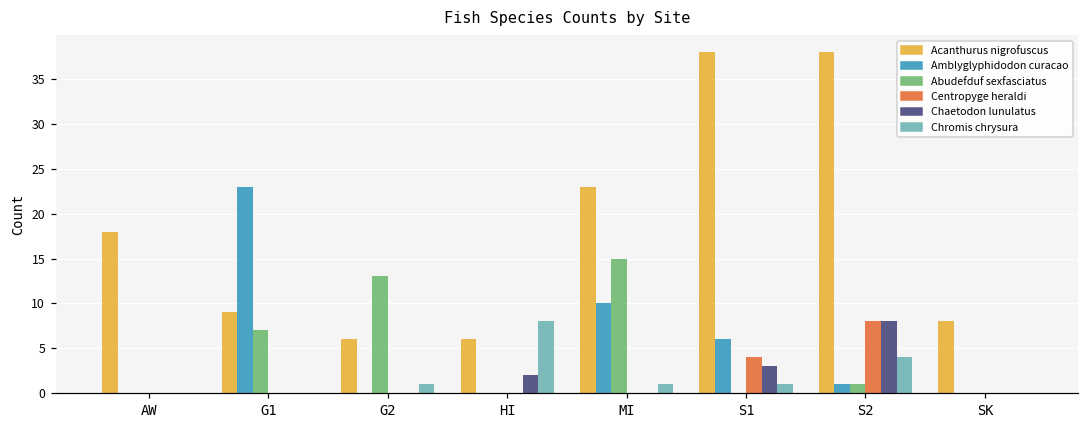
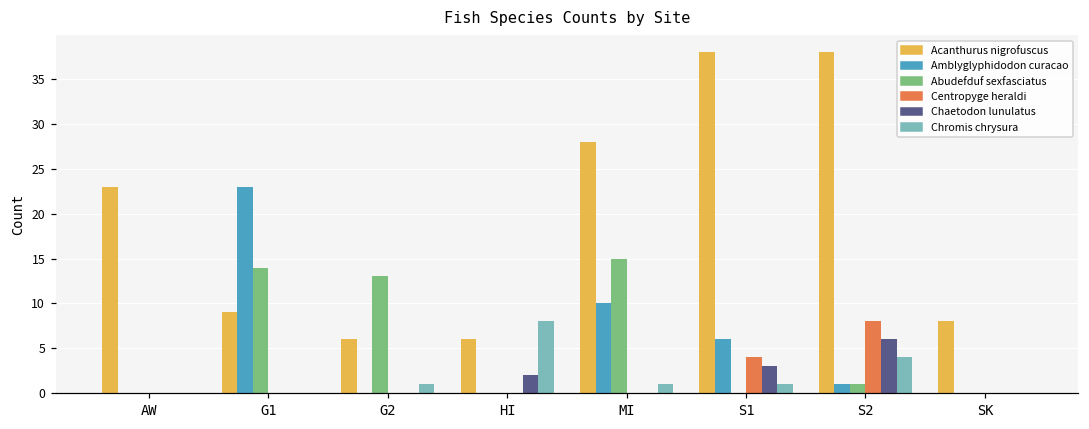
Acanthurus nigrofuscus, AW: 18 -> 23
Abudefduf sexfasciatus, G1: 7 -> 14
Acanthurus nigrofuscus, MI: 23 -> 28
Chaetodon lunulatus, S2: 8 -> 6
